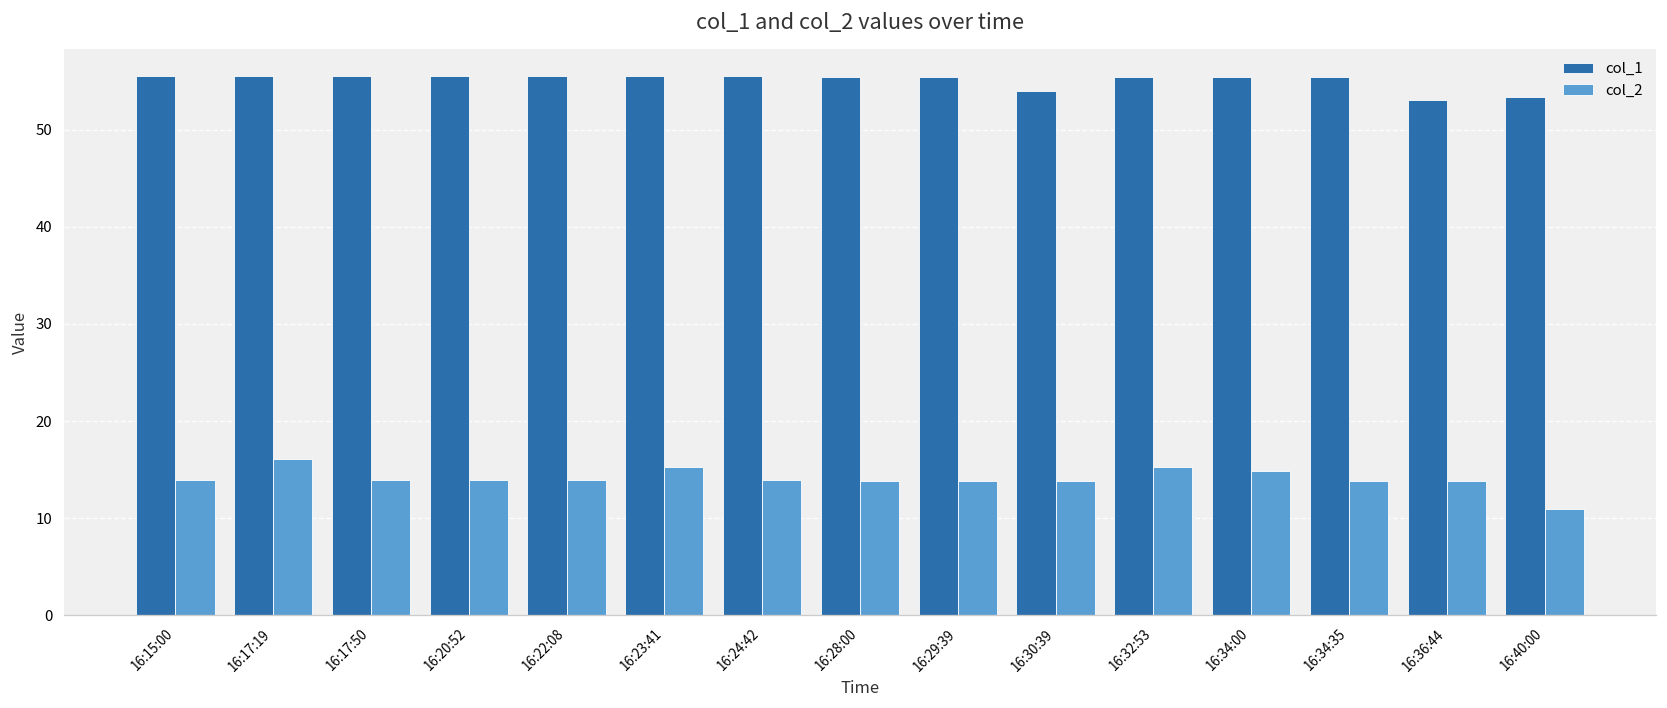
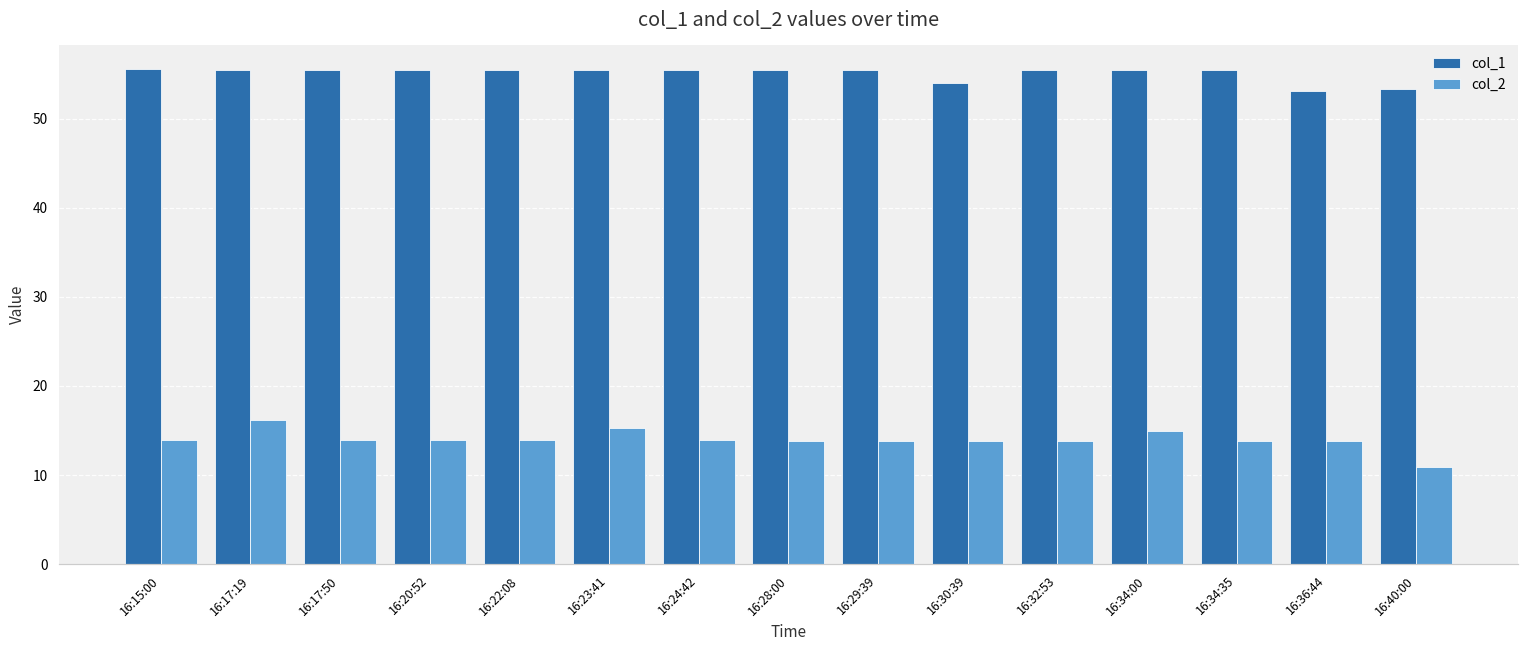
col_2, 16:32:53: 15 -> 14
